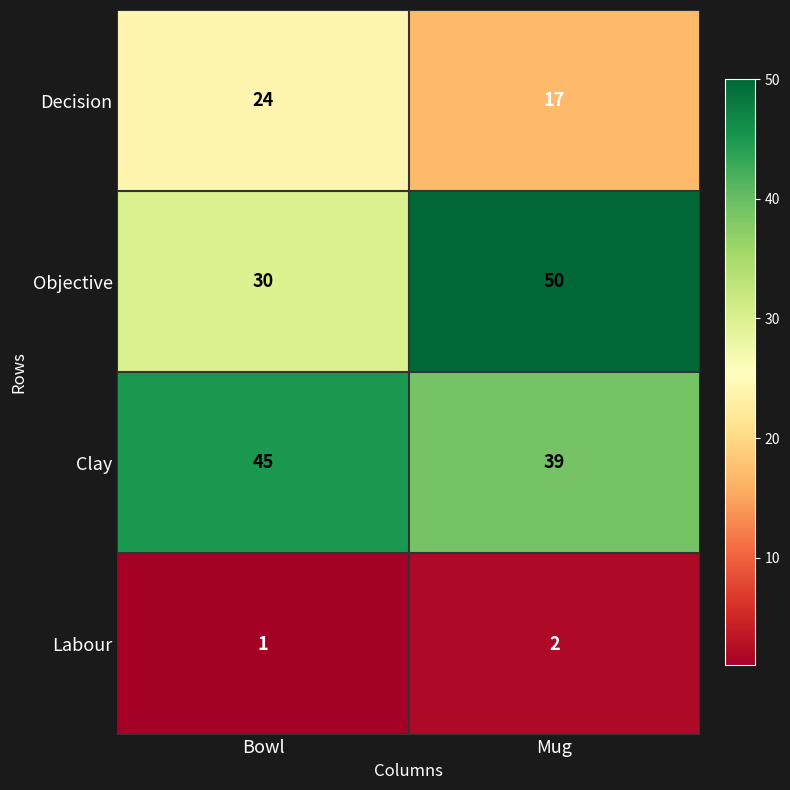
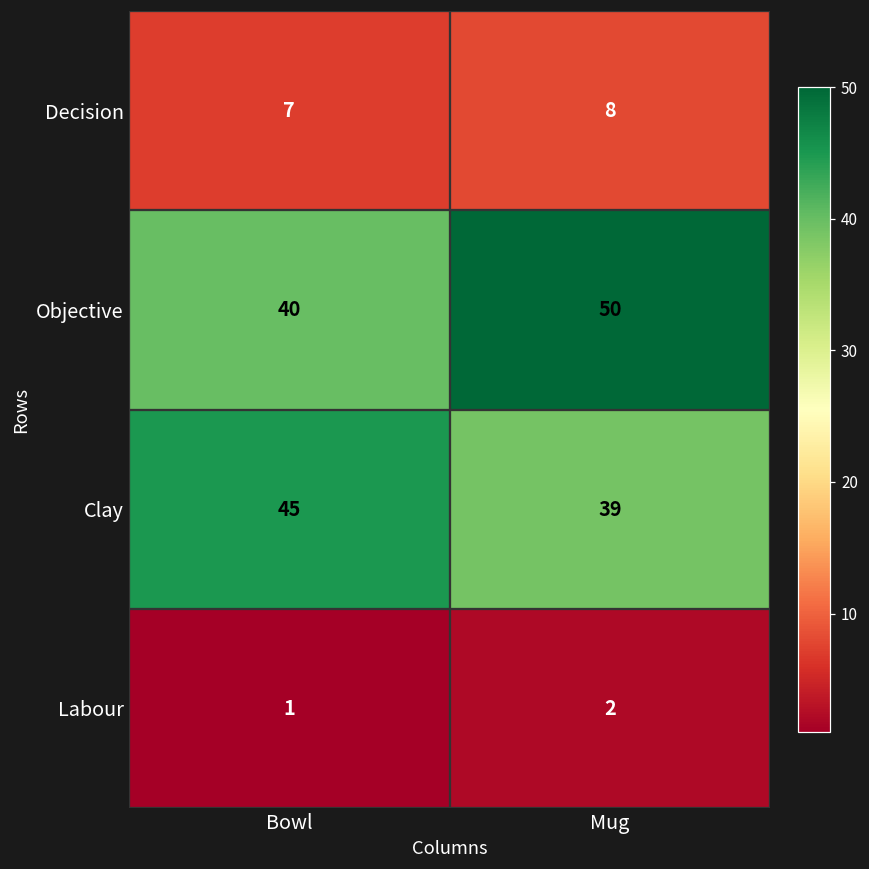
Decision, Bowl: 24 -> 7
Decision, Mug: 17 -> 8
Objective, Bowl: 30 -> 40
